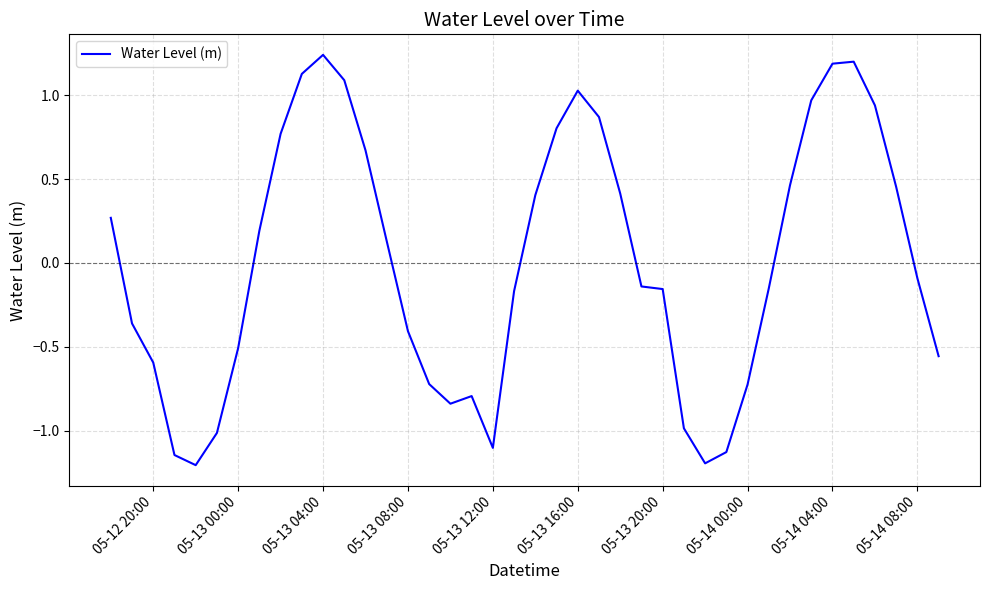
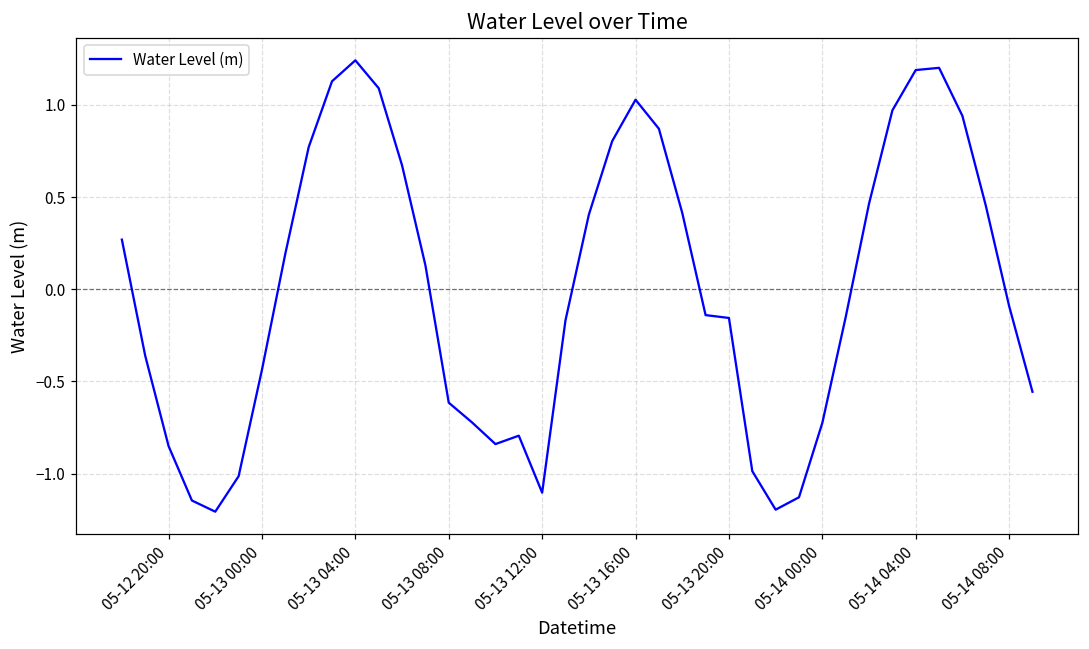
05-12 20:00: -0.59 -> -0.85
05-13 00:00: -0.51 -> -0.44
05-13 08:00: -0.41 -> -0.62
